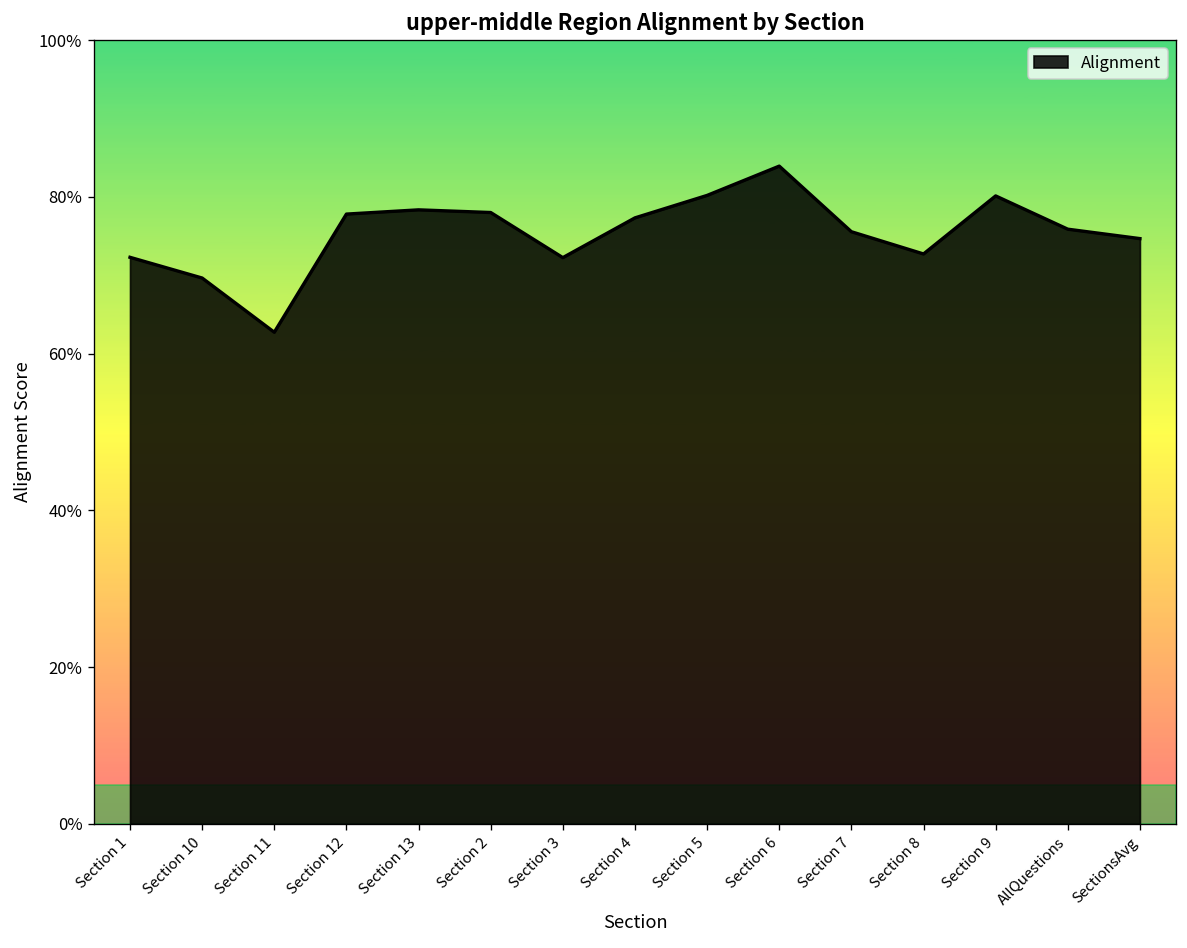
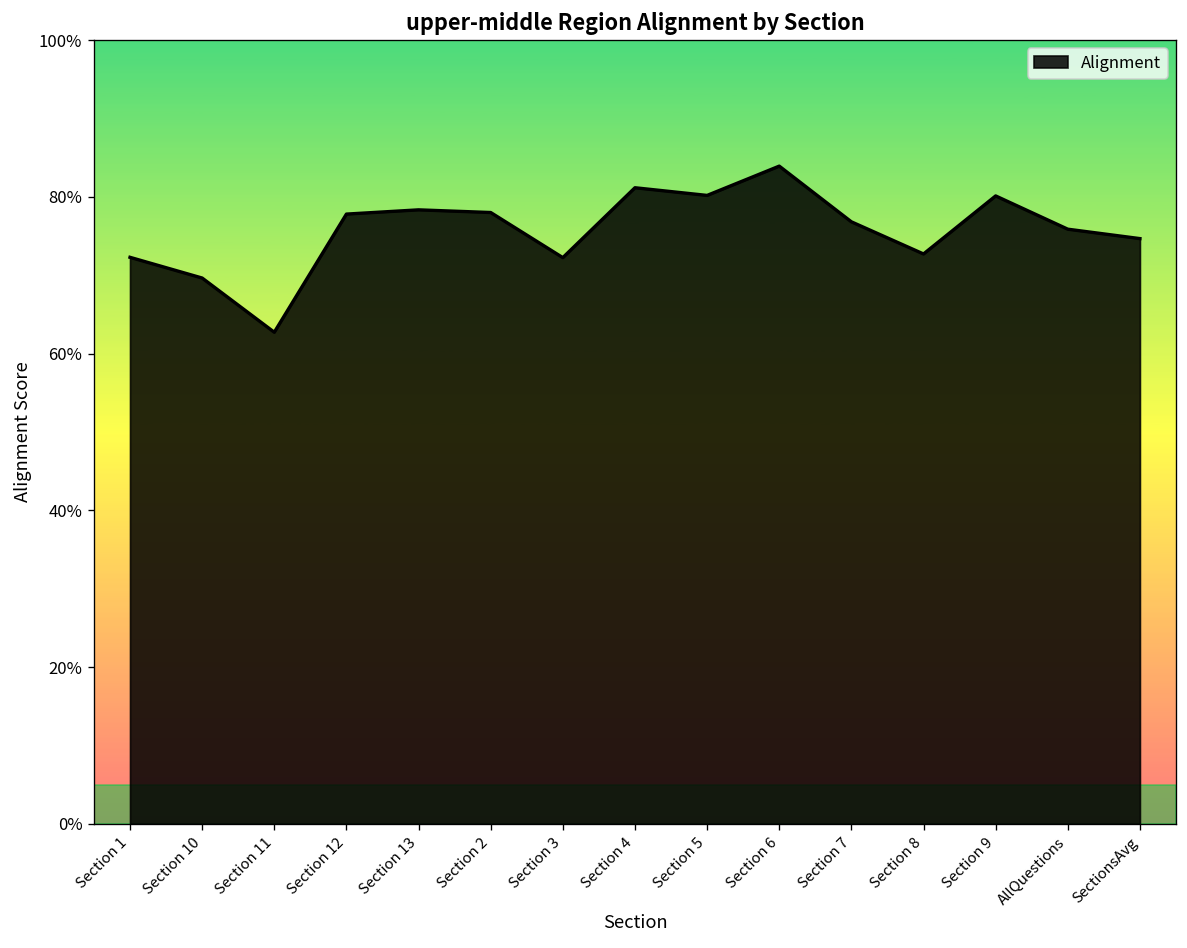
Section 4: 77% -> 81%
Section 7: 76% -> 77%
